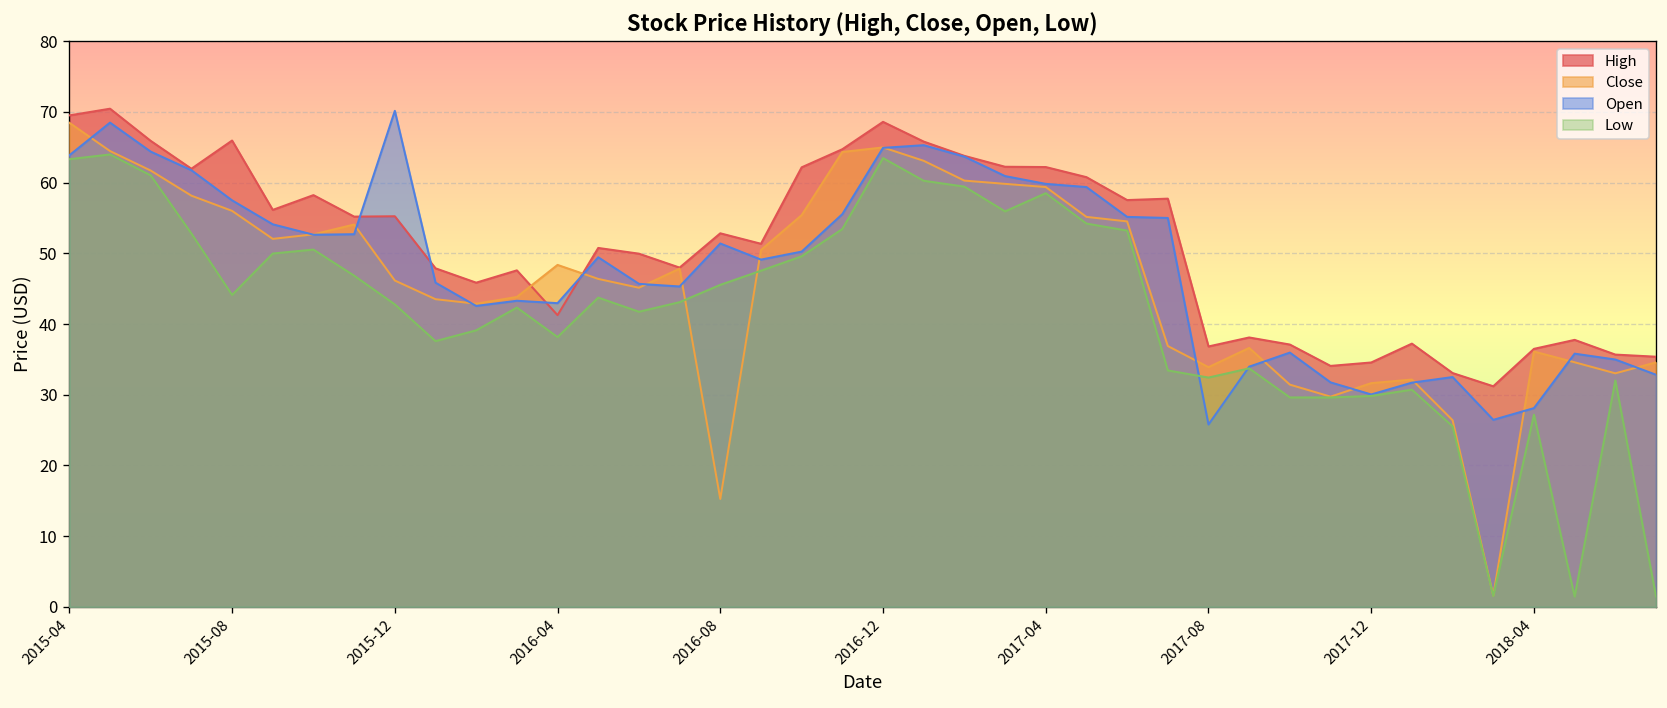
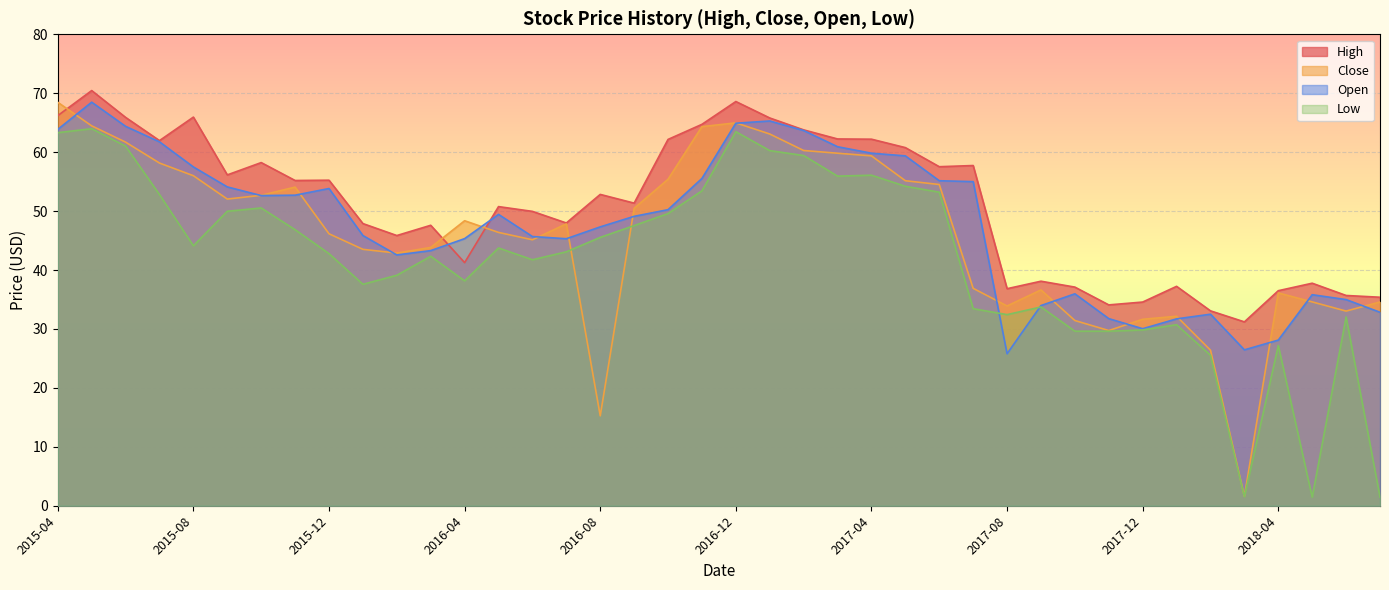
High, 2015-04: 70 -> 66
Open, 2015-12: 70 -> 54
Open, 2016-04: 43 -> 45
Open, 2016-08: 51 -> 47
Low, 2017-04: 59 -> 56
